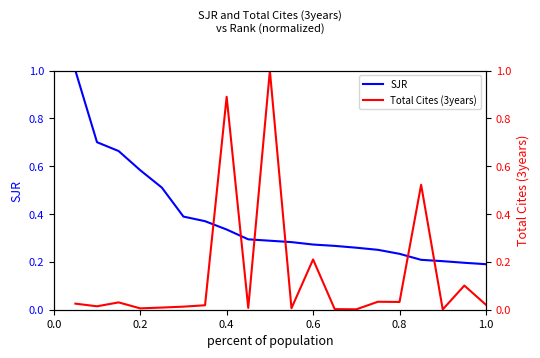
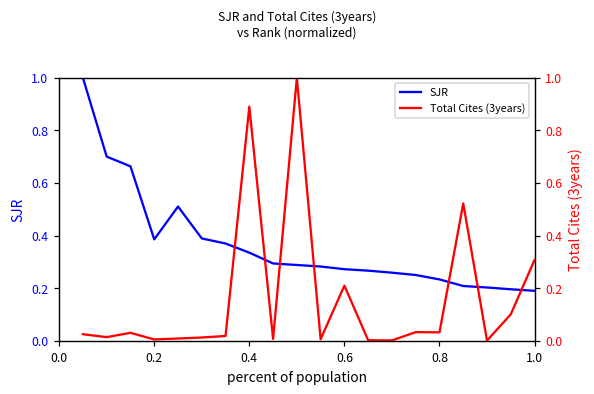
SJR, 0.2: 0.58 -> 0.39
Total Cites (3years), 1.0: 0.02 -> 0.31
